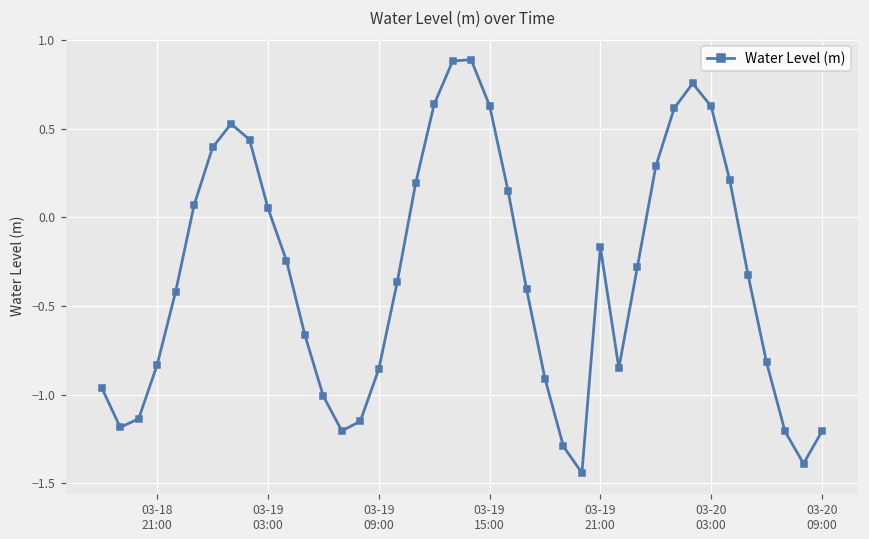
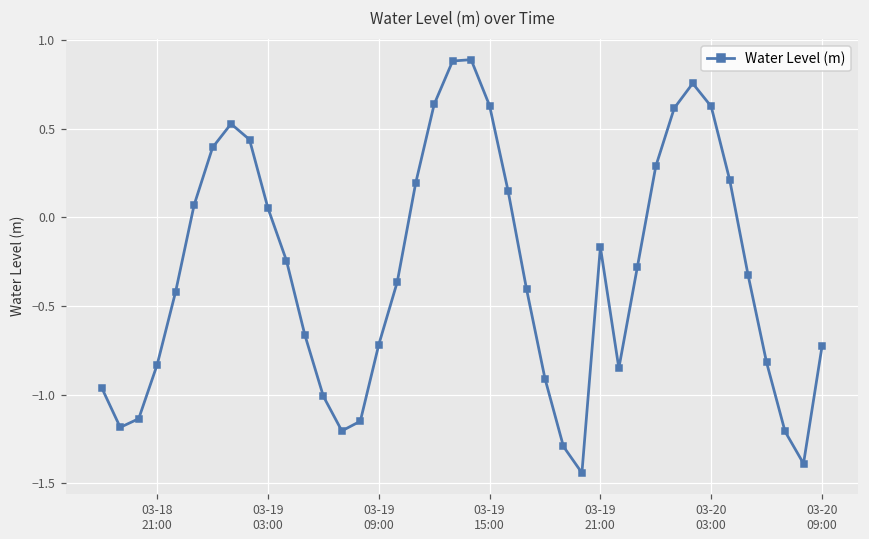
03-19 09:00: -0.86 -> -0.72
03-20 09:00: -1.21 -> -0.73
